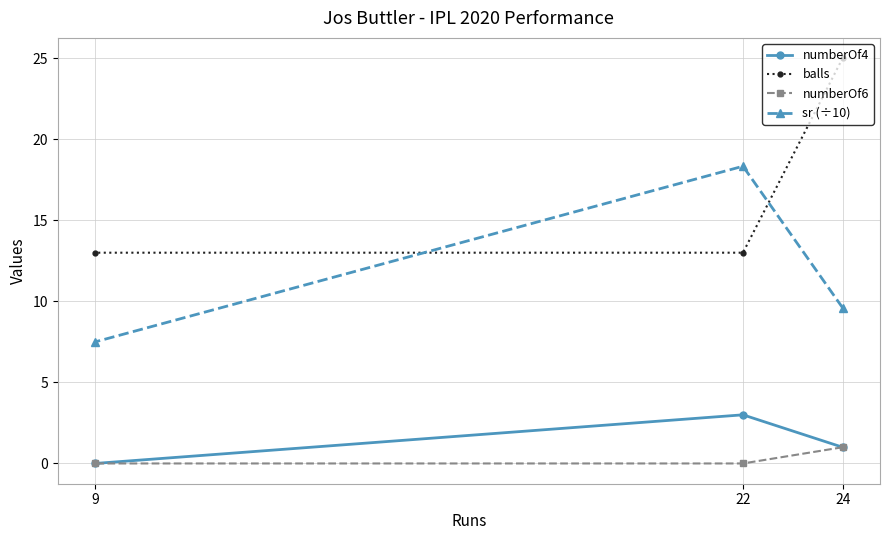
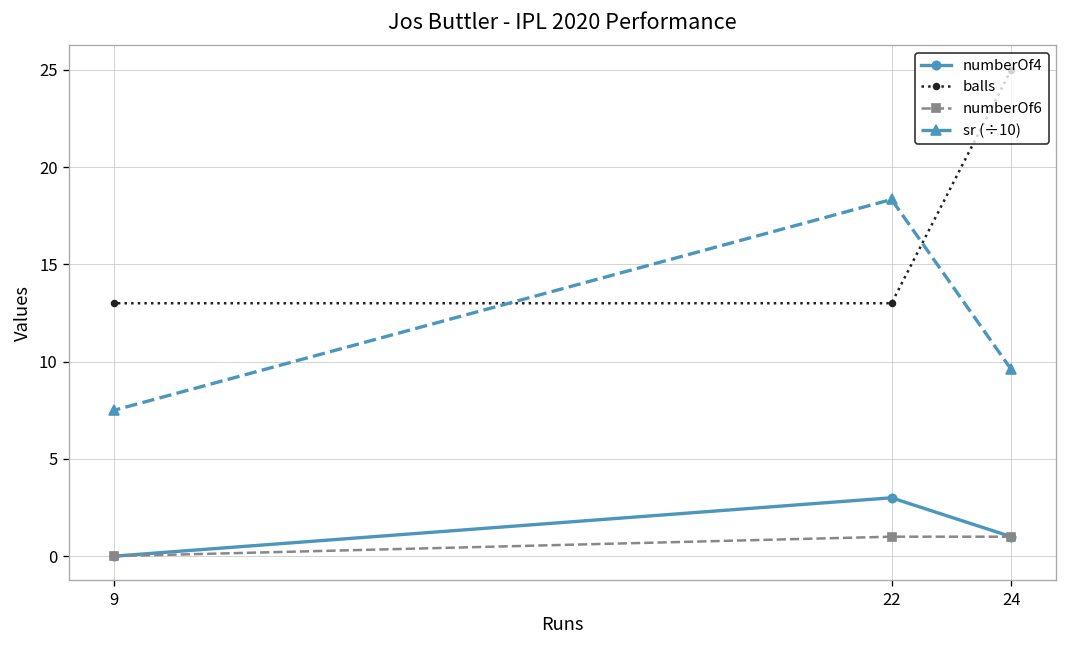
numberOf6, 22: 0 -> 1
